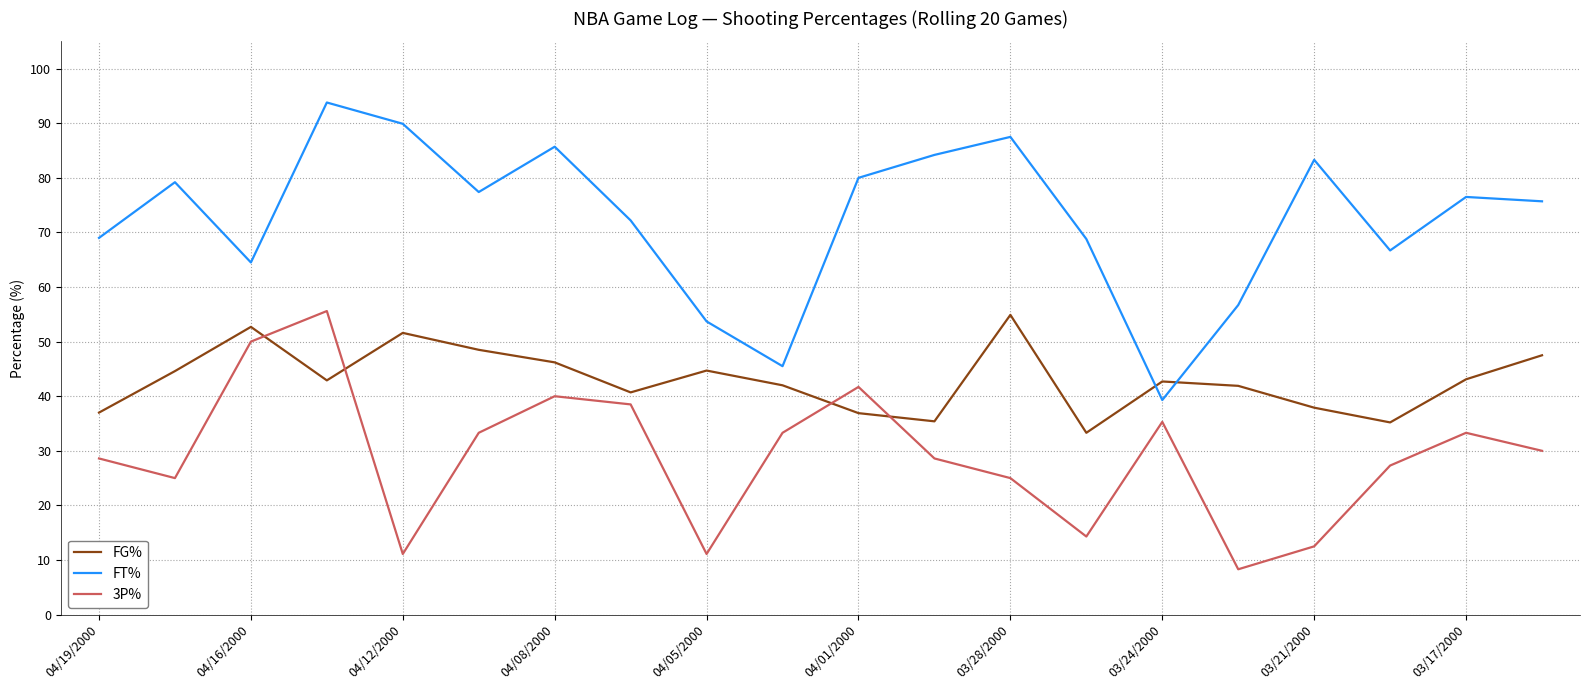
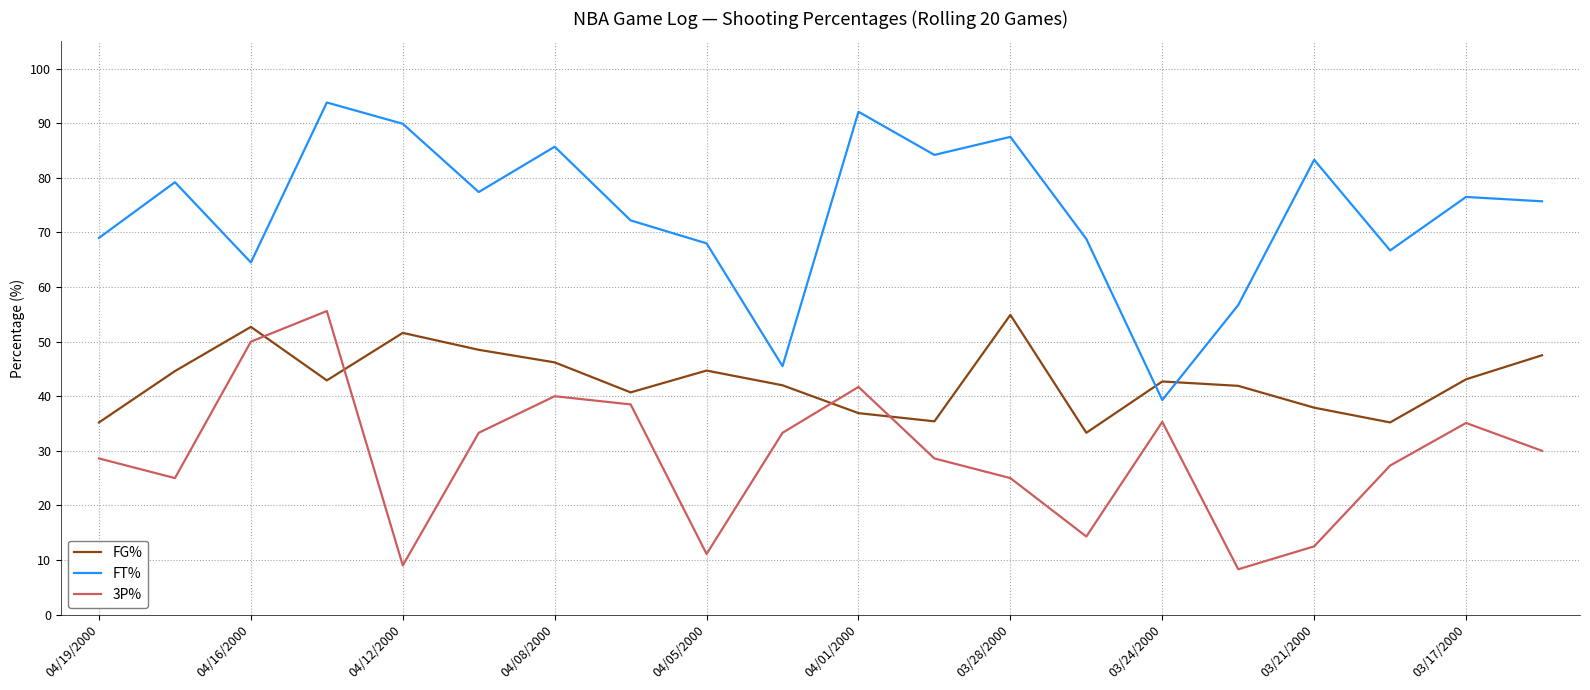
FG%, 04/19/2000: 37 -> 35
3P%, 04/12/2000: 11 -> 9
FT%, 04/05/2000: 54 -> 68
FT%, 04/01/2000: 80 -> 92
3P%, 03/17/2000: 33 -> 35
